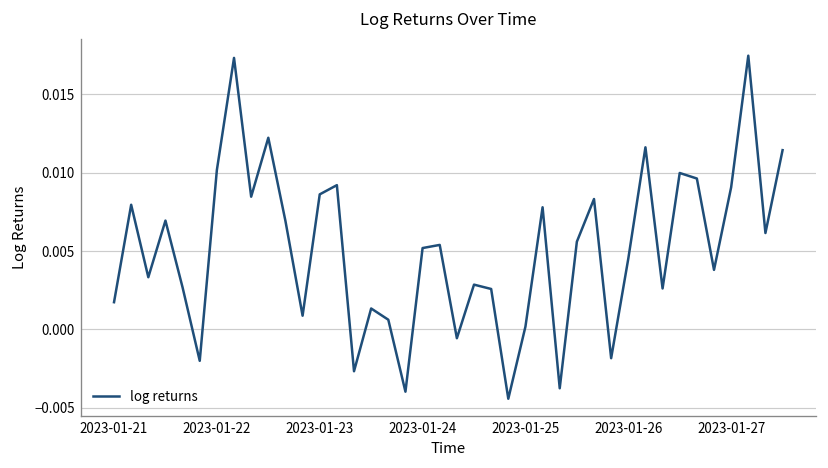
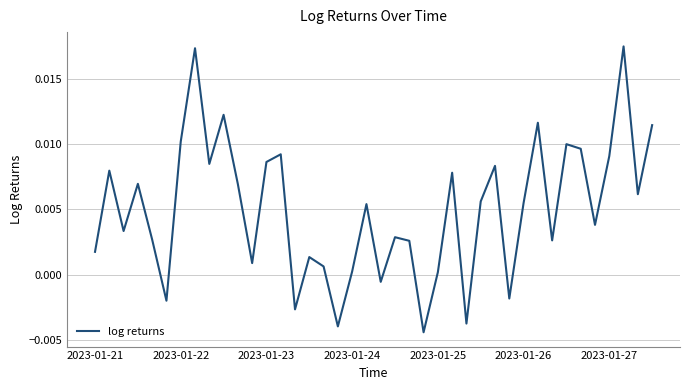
2023-01-24: 0.0052 -> 0.0002
2023-01-26: 0.0045 -> 0.0055
